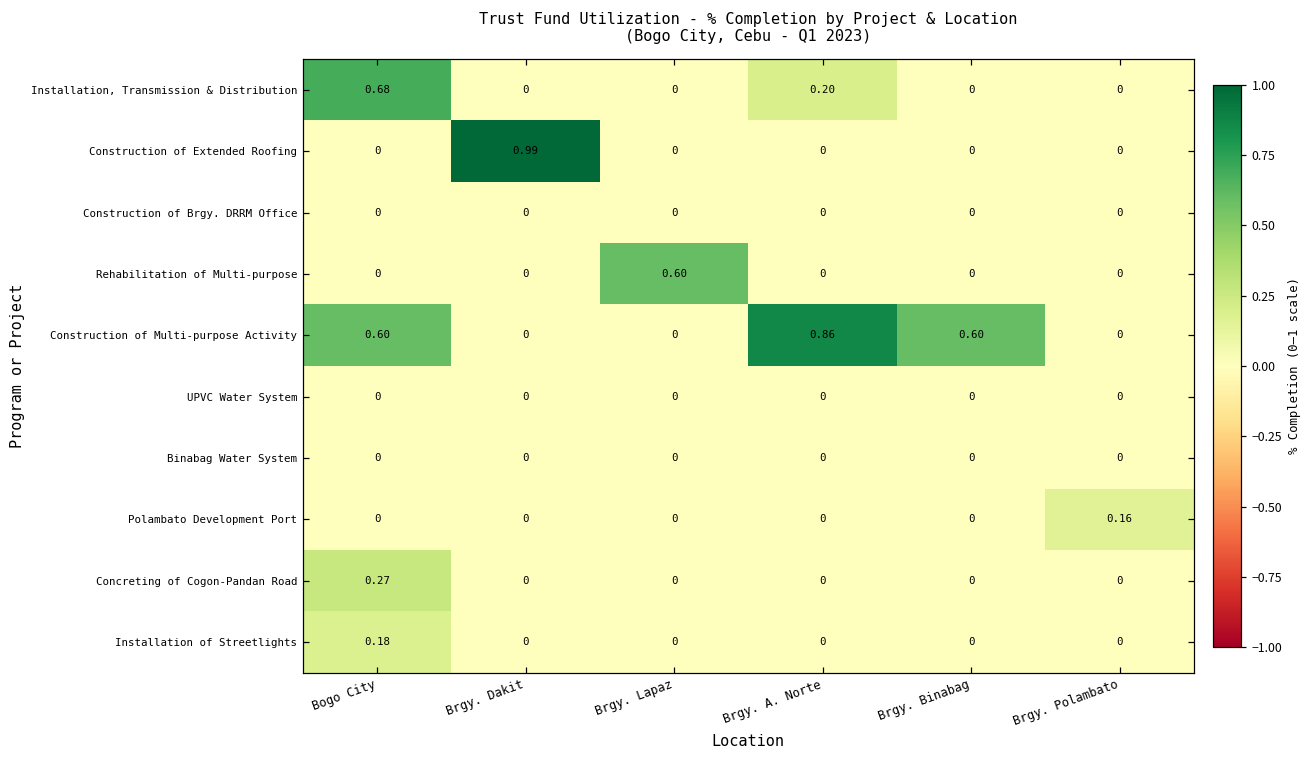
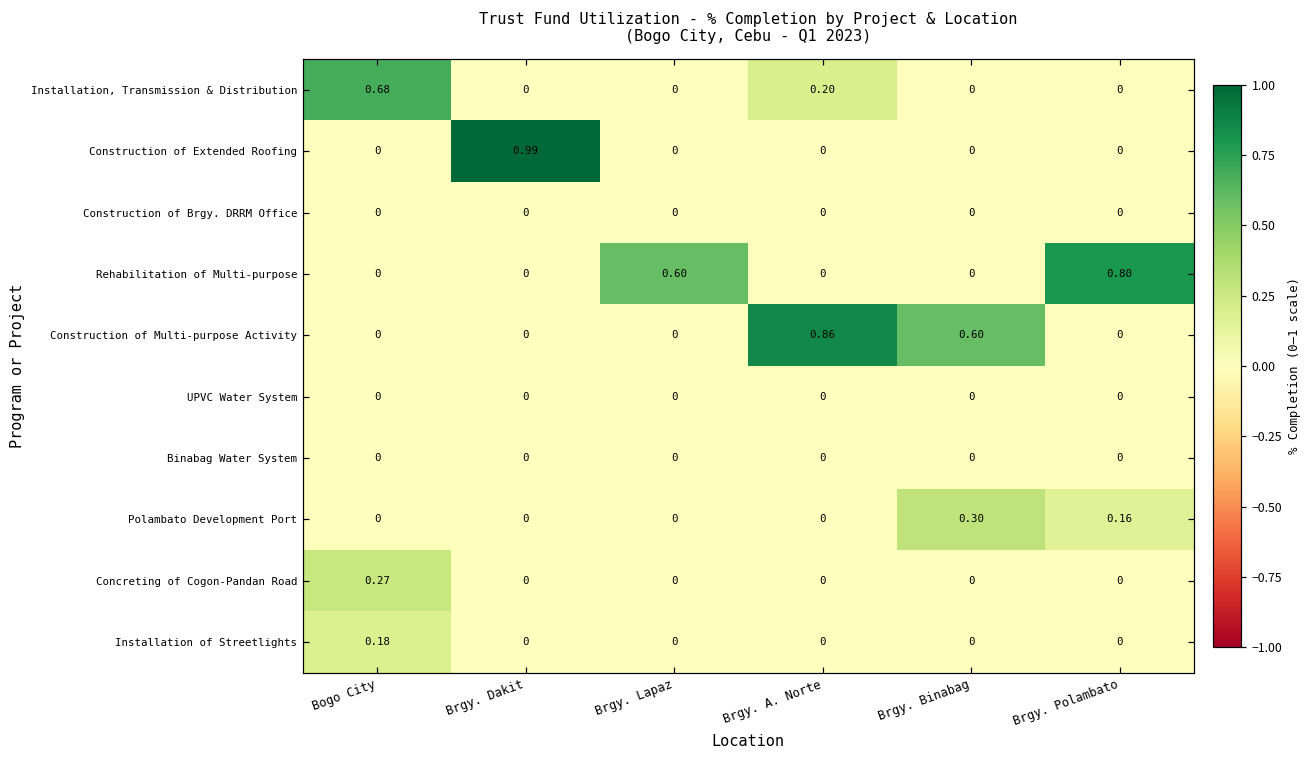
Rehabilitation of Multi-purpose, Brgy. Polambato: 0 -> 0.80
Construction of Multi-purpose Activity, Bogo City: 0.60 -> 0
Polambato Development Port, Brgy. Binabag: 0 -> 0.30
